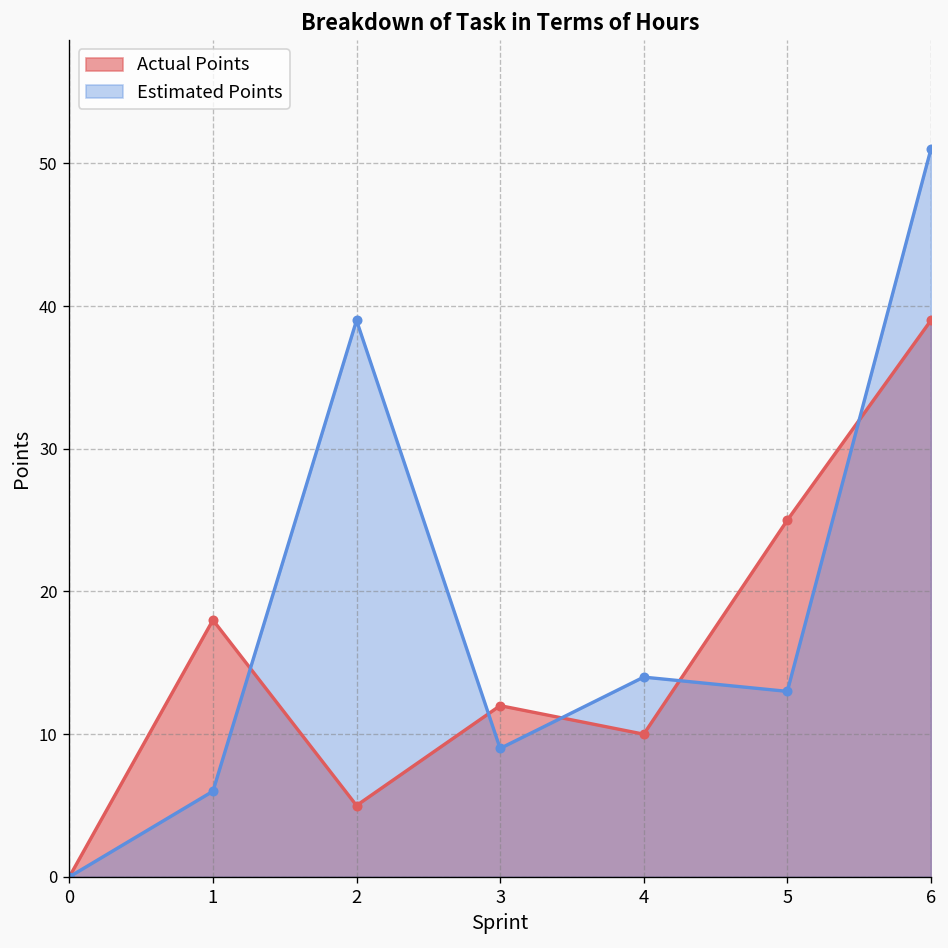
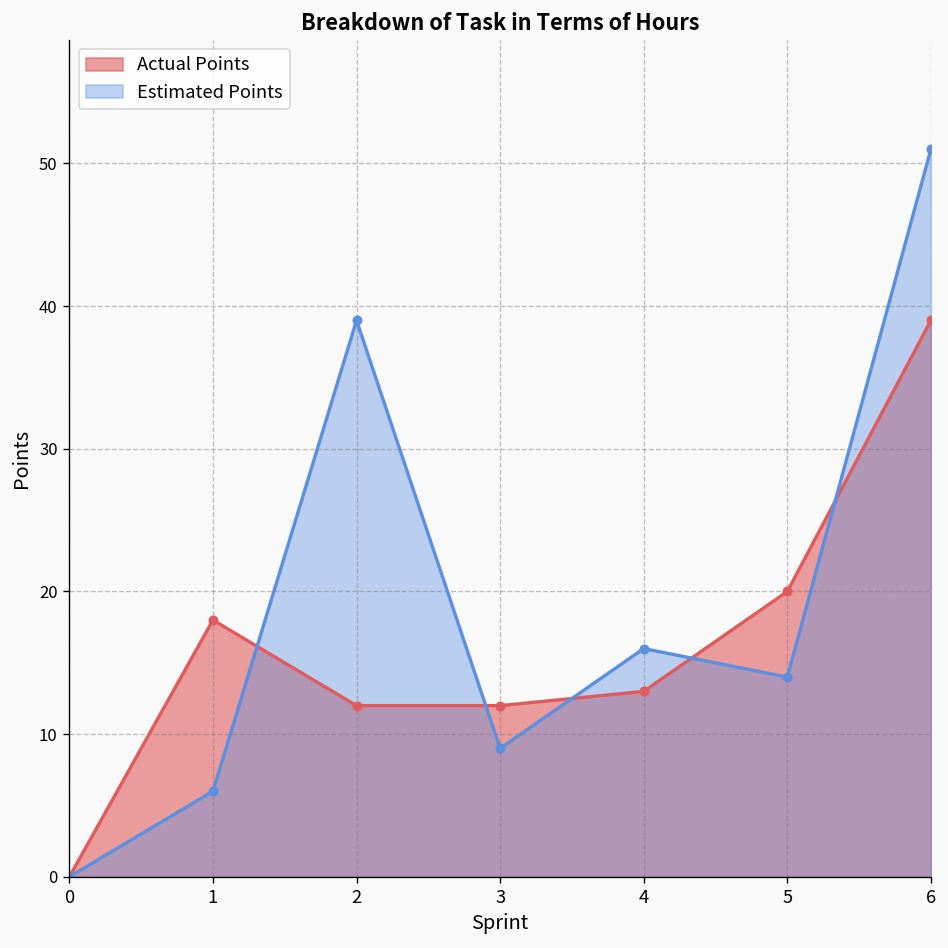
Actual Points, 2: 5 -> 12
Actual Points, 4: 10 -> 13
Estimated Points, 4: 14 -> 16
Actual Points, 5: 25 -> 20
Estimated Points, 5: 13 -> 14
